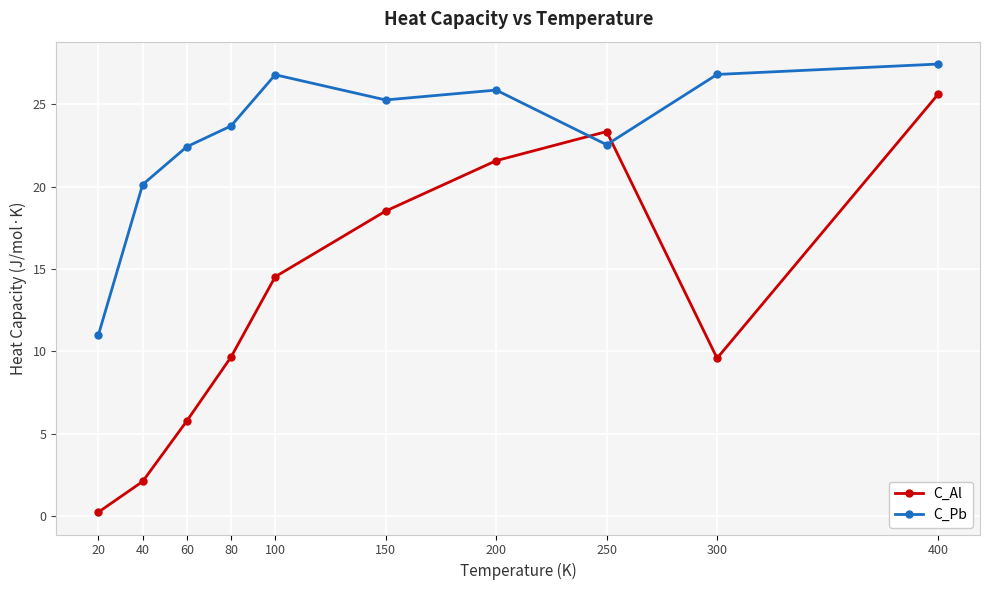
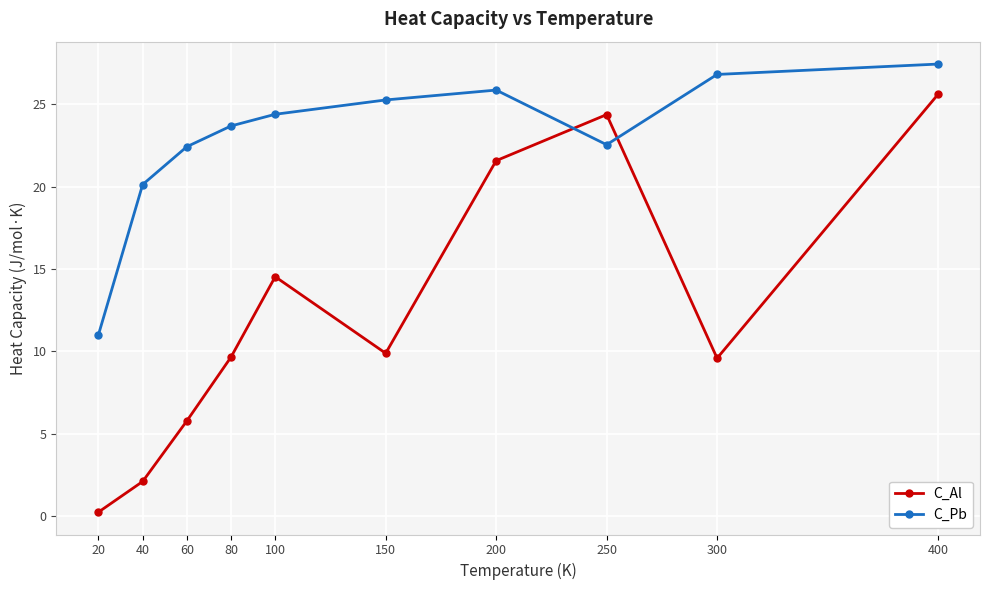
C_Pb, 100: 26.8 -> 24.4
C_Al, 150: 18.5 -> 9.9
C_Al, 250: 23.4 -> 24.4
